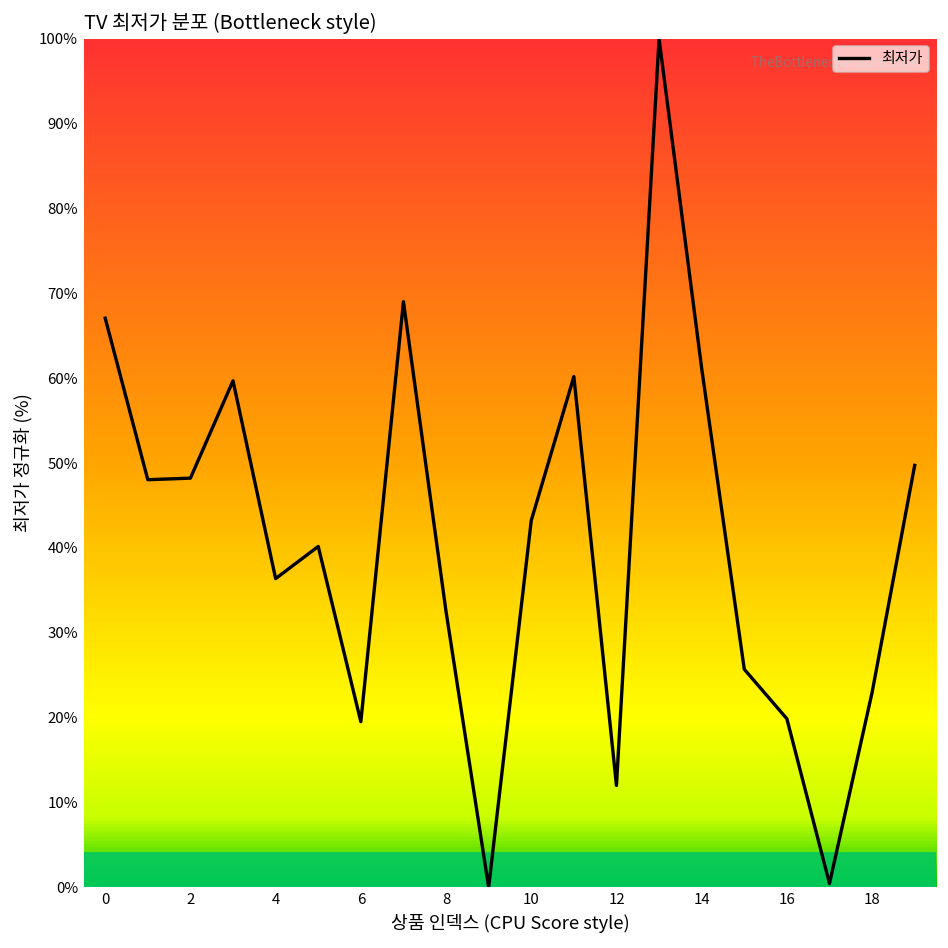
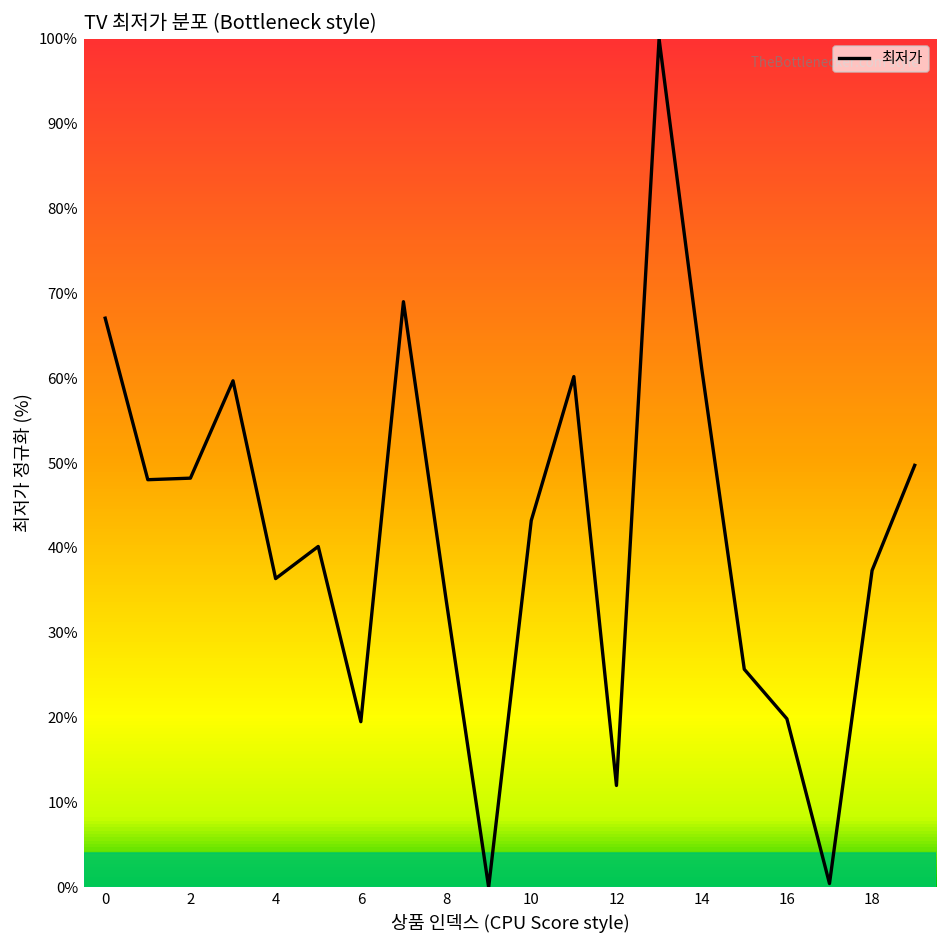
8: 32% -> 34%
18: 23% -> 37%
